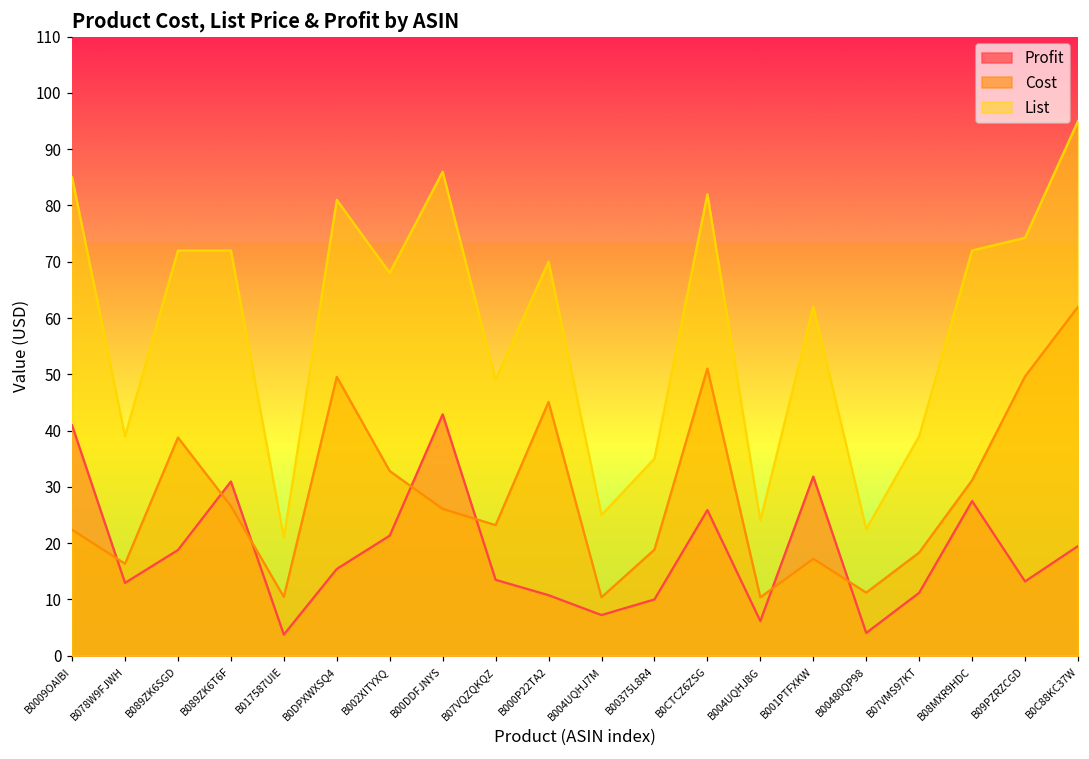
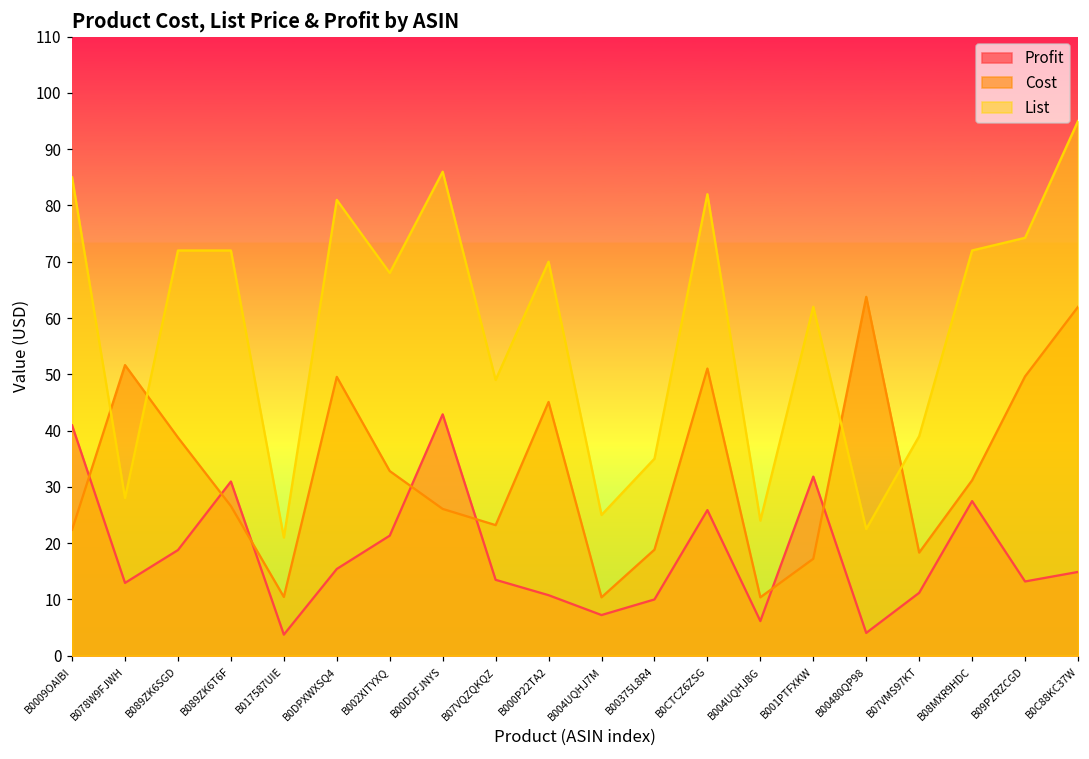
Cost, B078W9FJWH: 16 -> 52
List, B078W9FJWH: 39 -> 28
Cost, B00480QP98: 11 -> 64
Profit, B0C88KC37W: 19 -> 15
